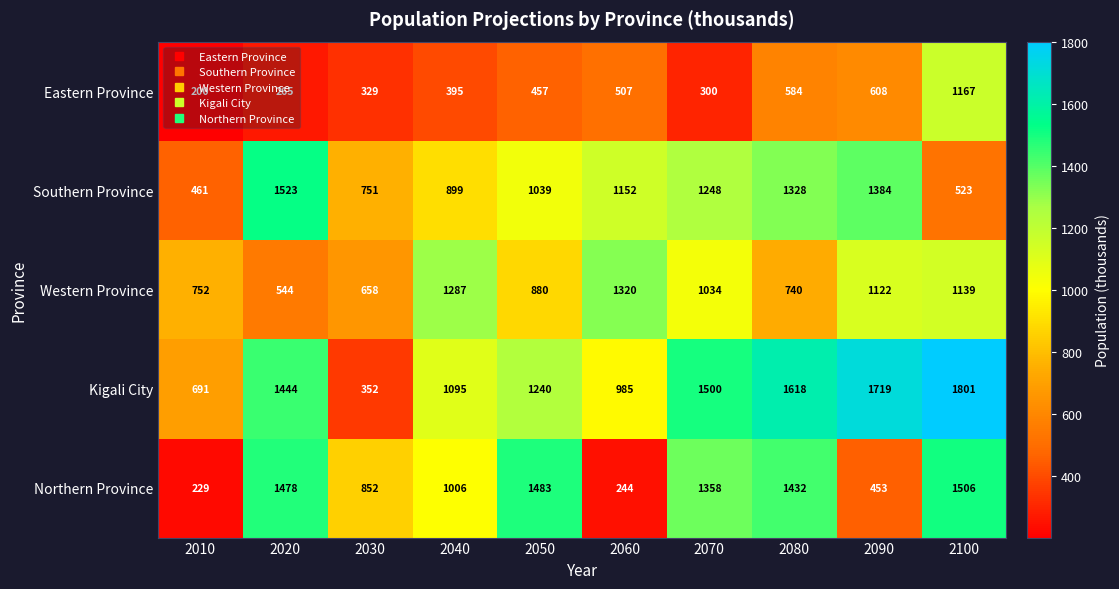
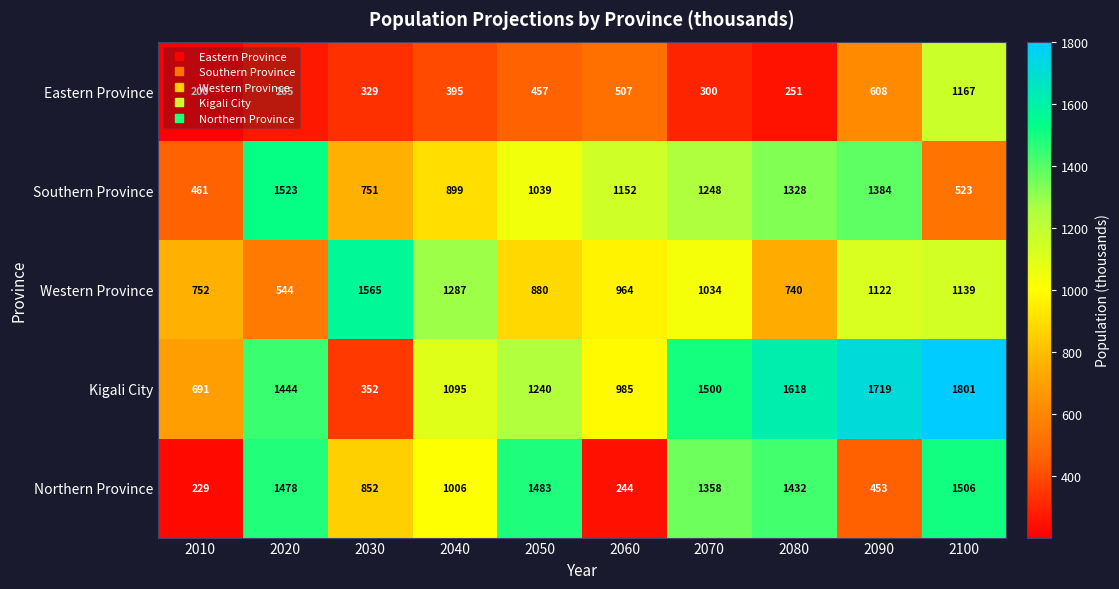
Eastern Province, 2080: 584 -> 251
Western Province, 2030: 658 -> 1565
Western Province, 2060: 1320 -> 964
